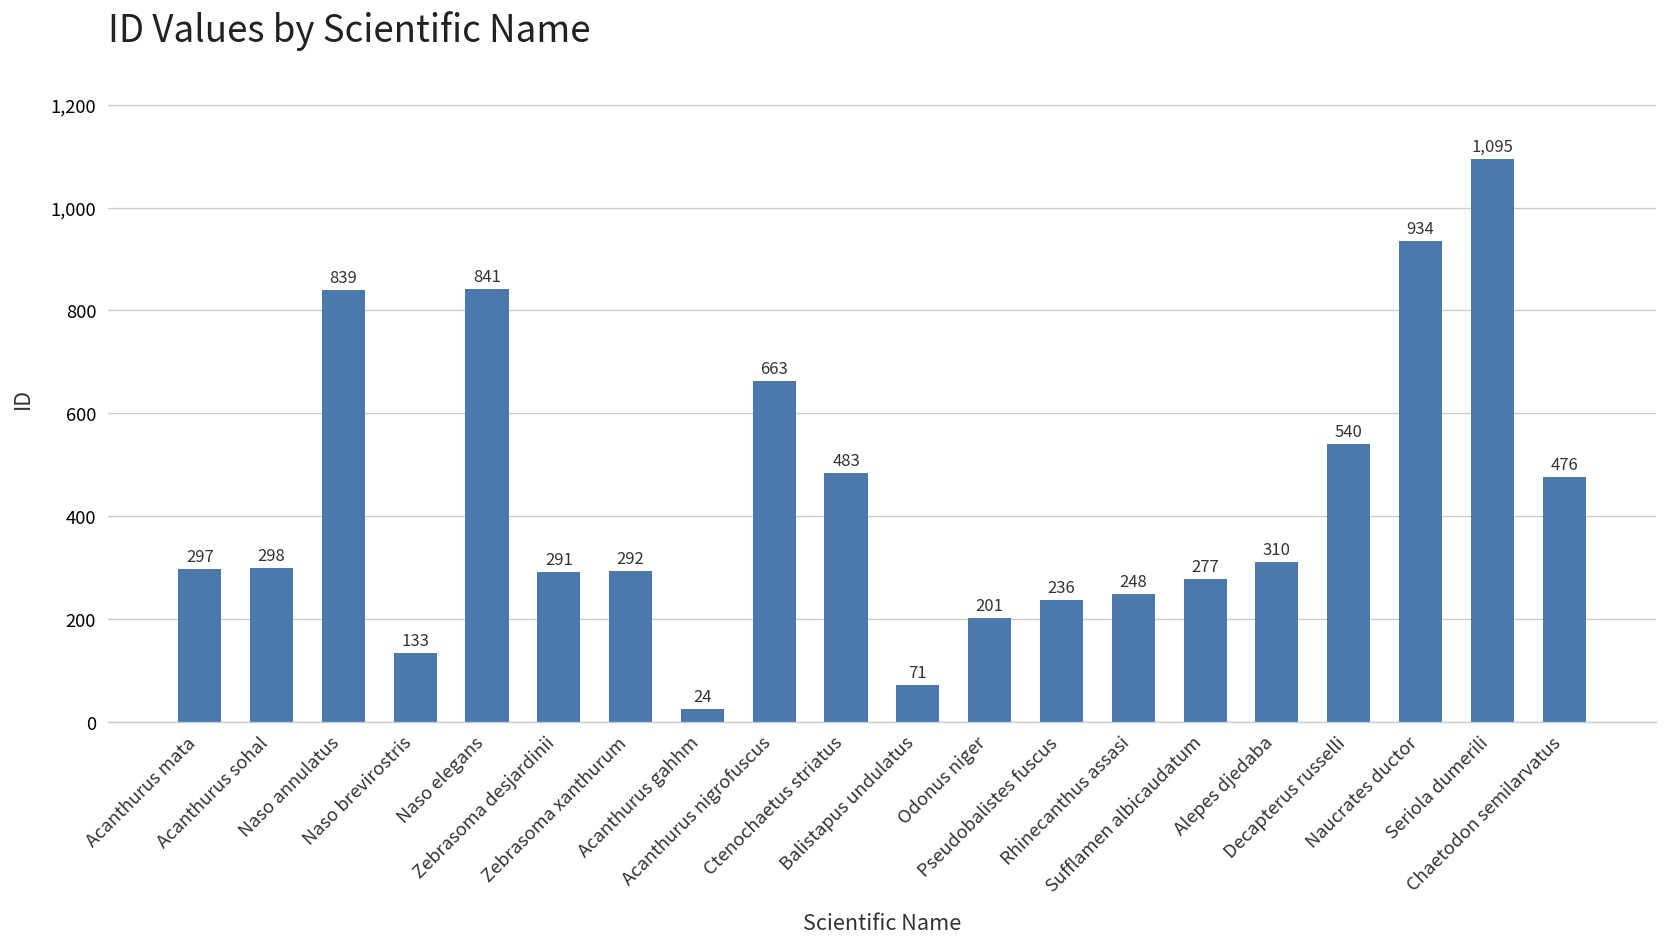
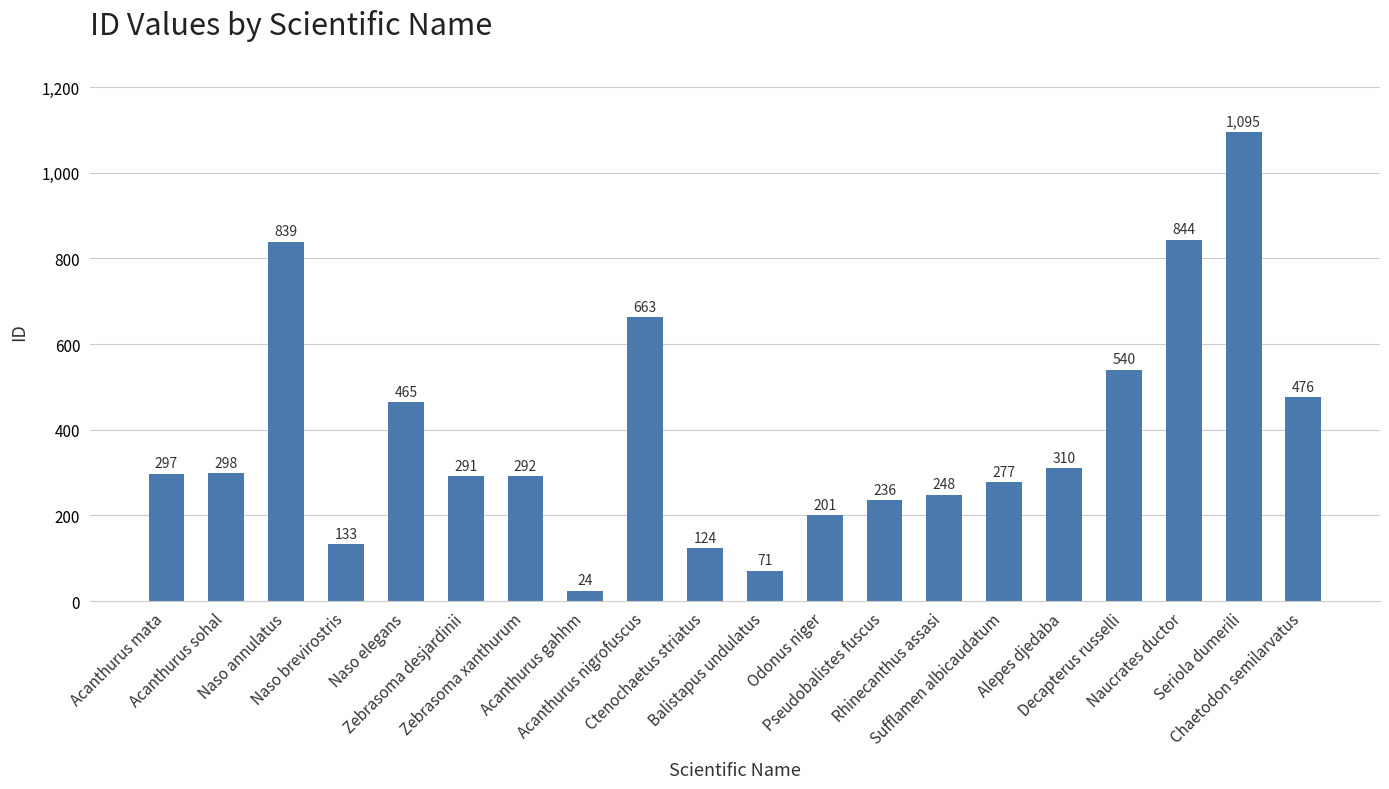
Naso elegans: 841 -> 465
Ctenochaetus striatus: 483 -> 124
Naucrates ductor: 934 -> 844
